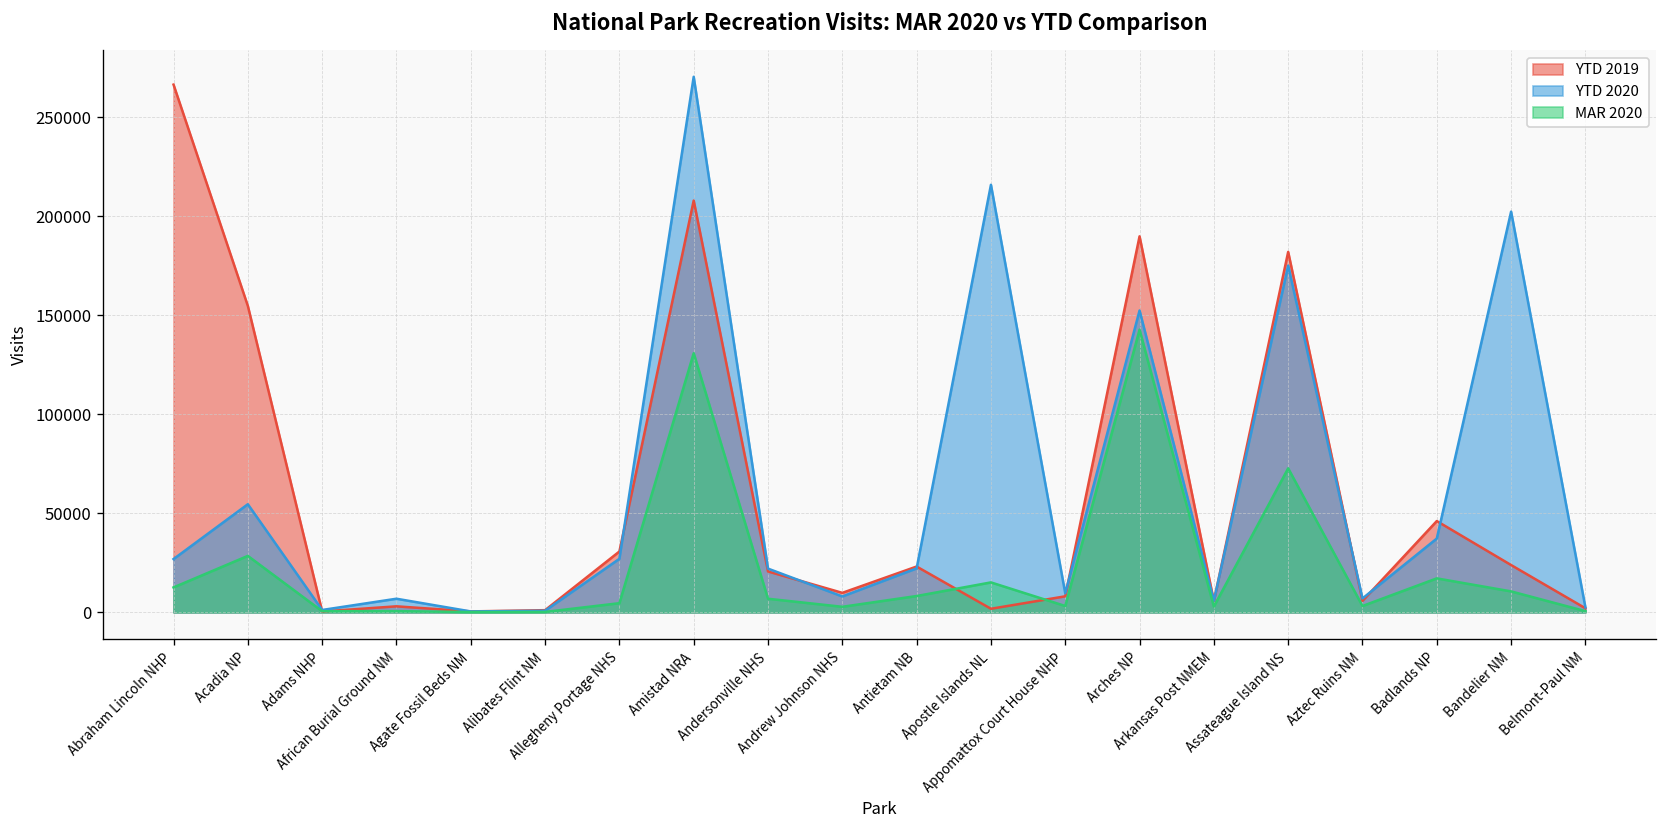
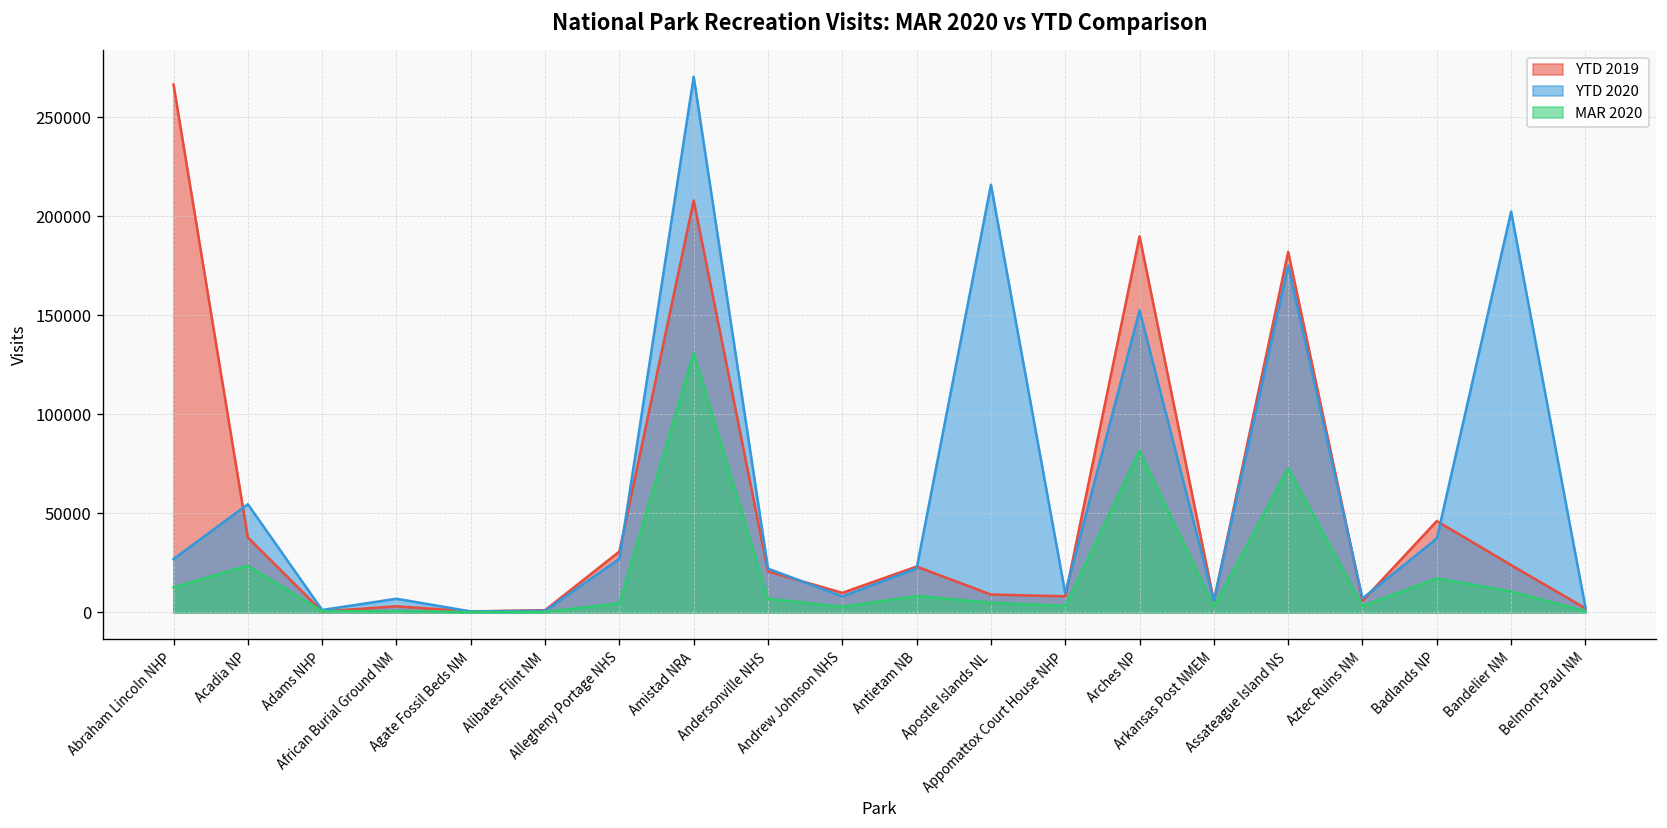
YTD 2019, Acadia NP: 155000 -> 38000
MAR 2020, Acadia NP: 29000 -> 24000
YTD 2019, Apostle Islands NL: 2000 -> 9000
MAR 2020, Apostle Islands NL: 15000 -> 5000
MAR 2020, Arches NP: 143000 -> 82000
